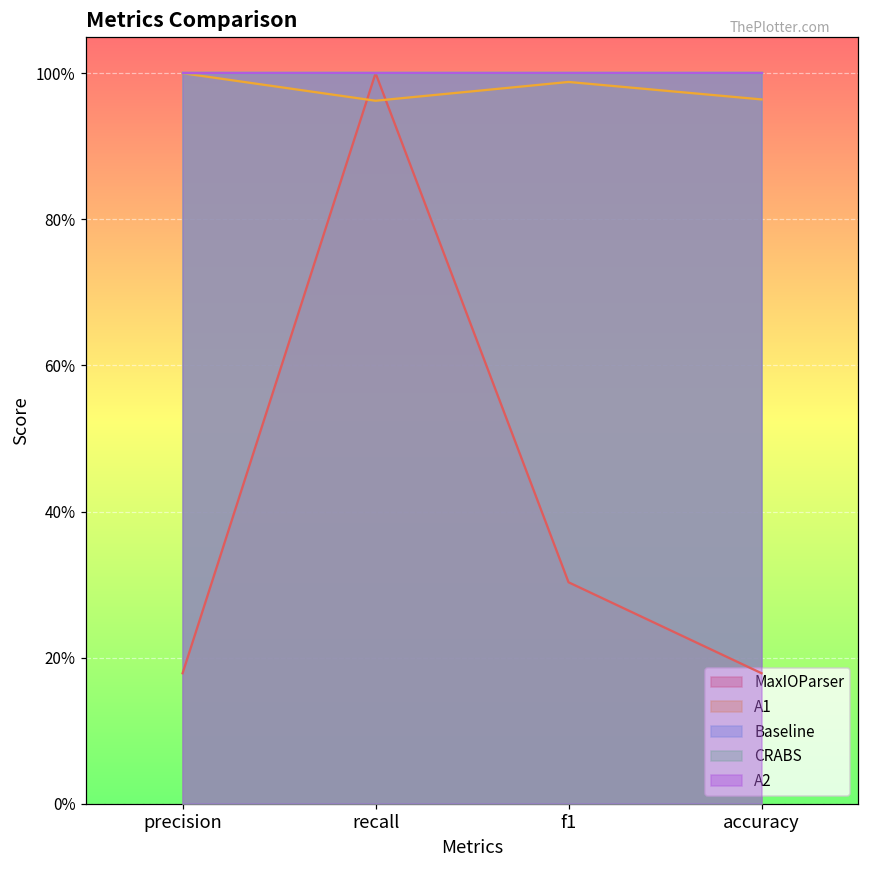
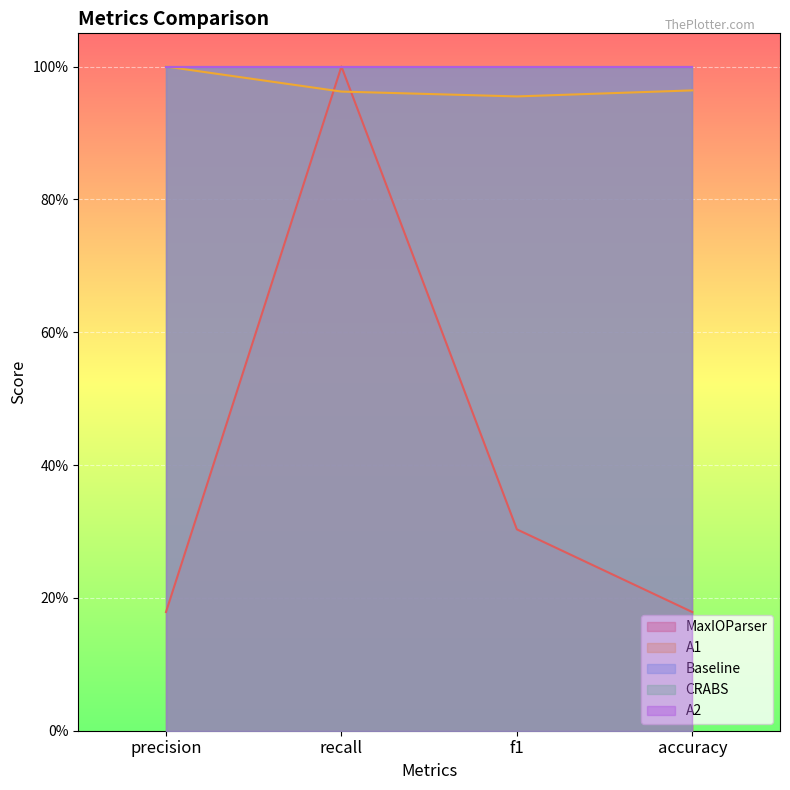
A1, f1: 99% -> 96%
